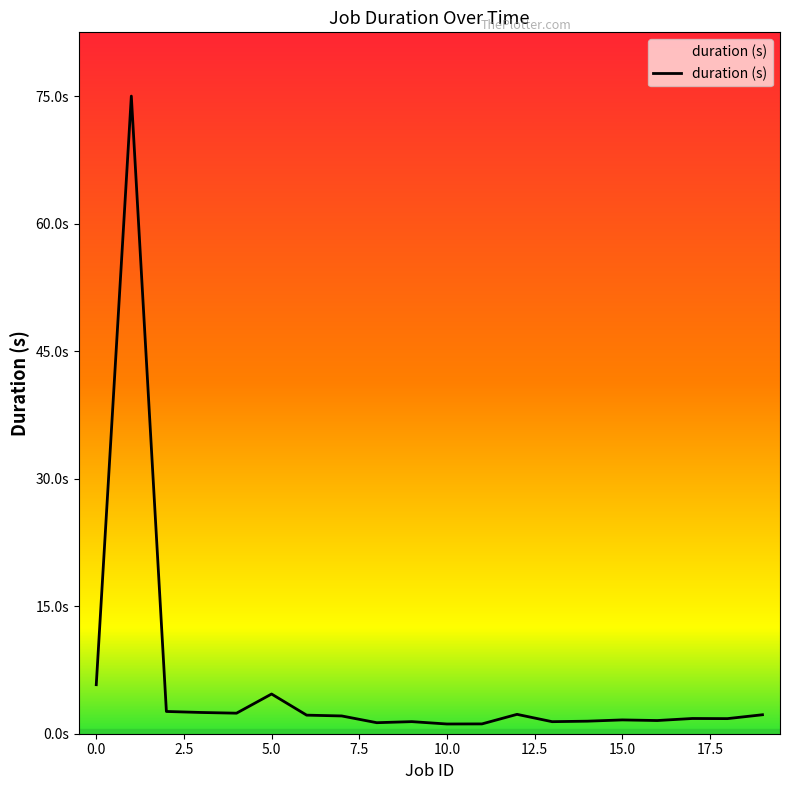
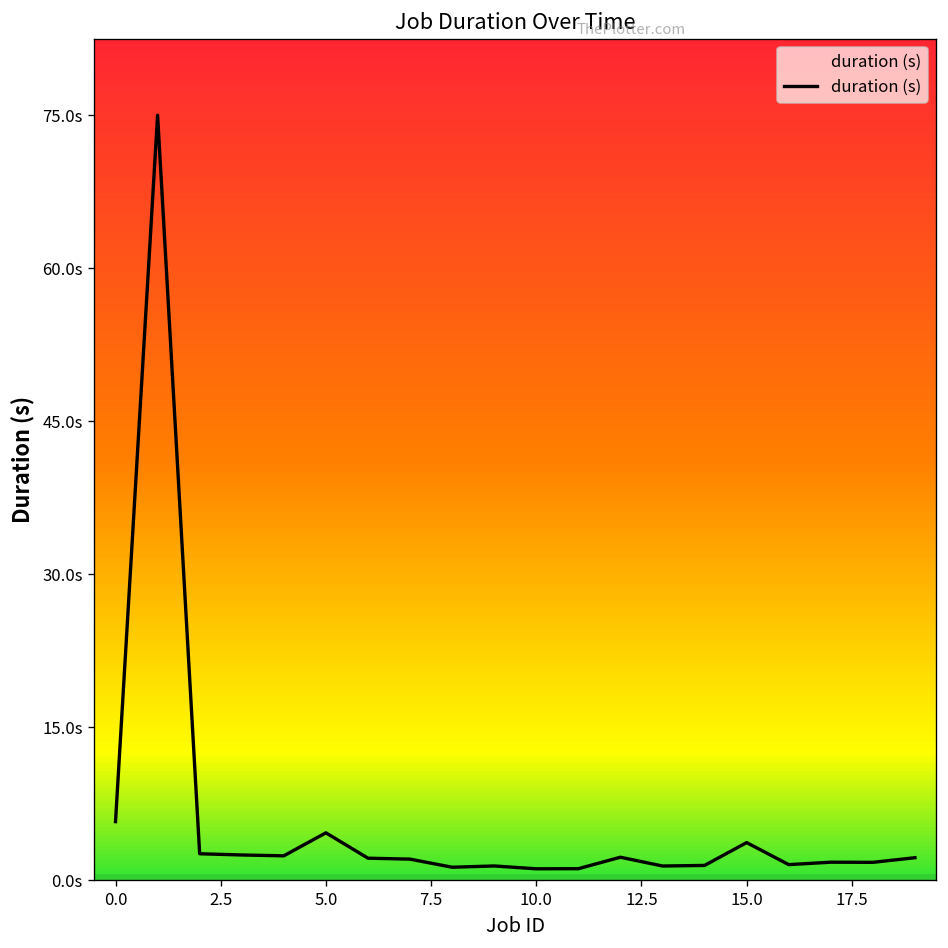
15.0: 2s -> 4s
